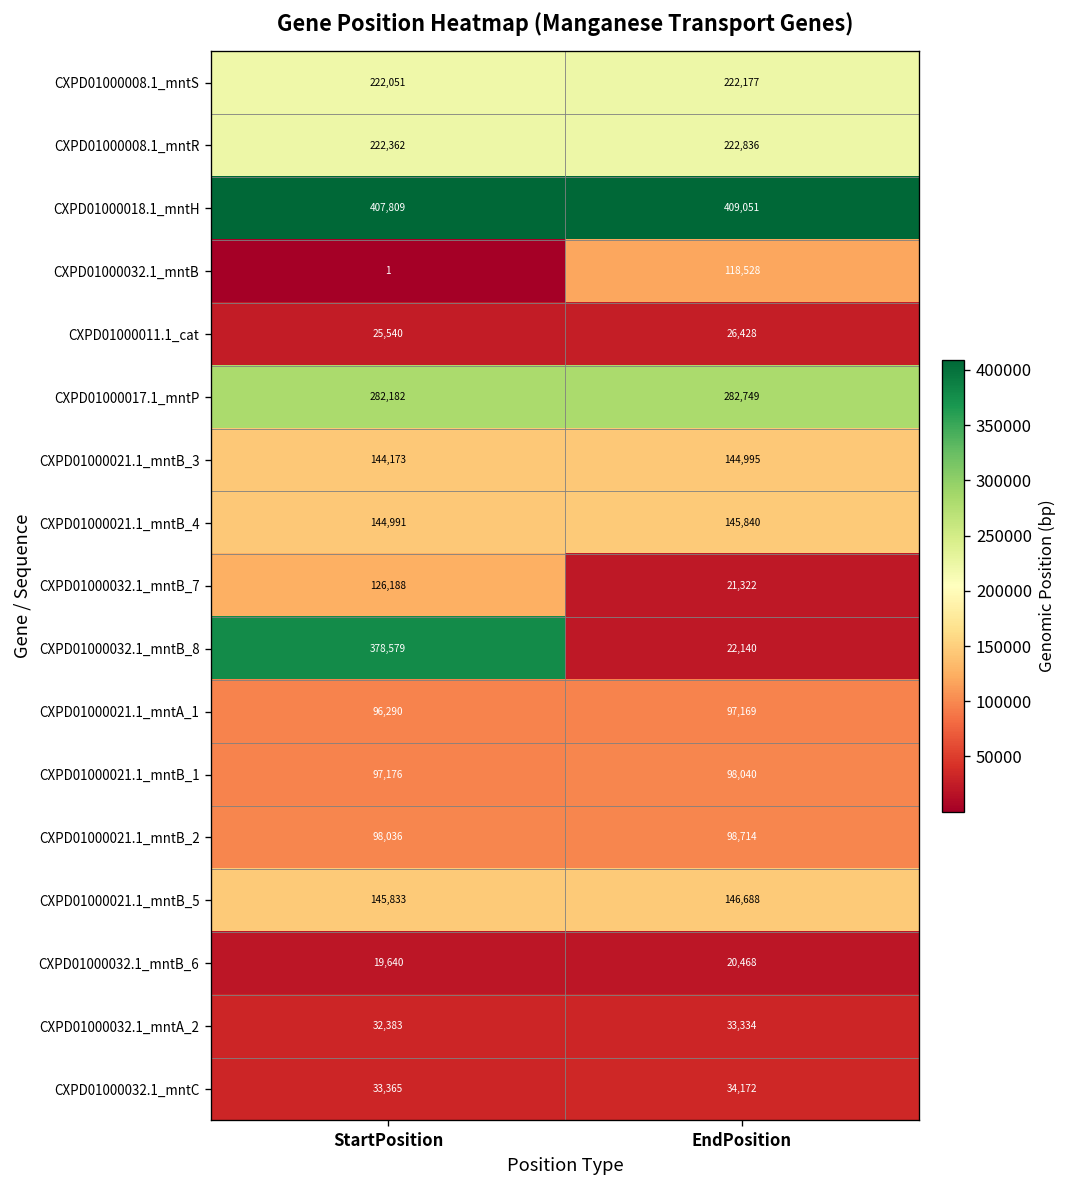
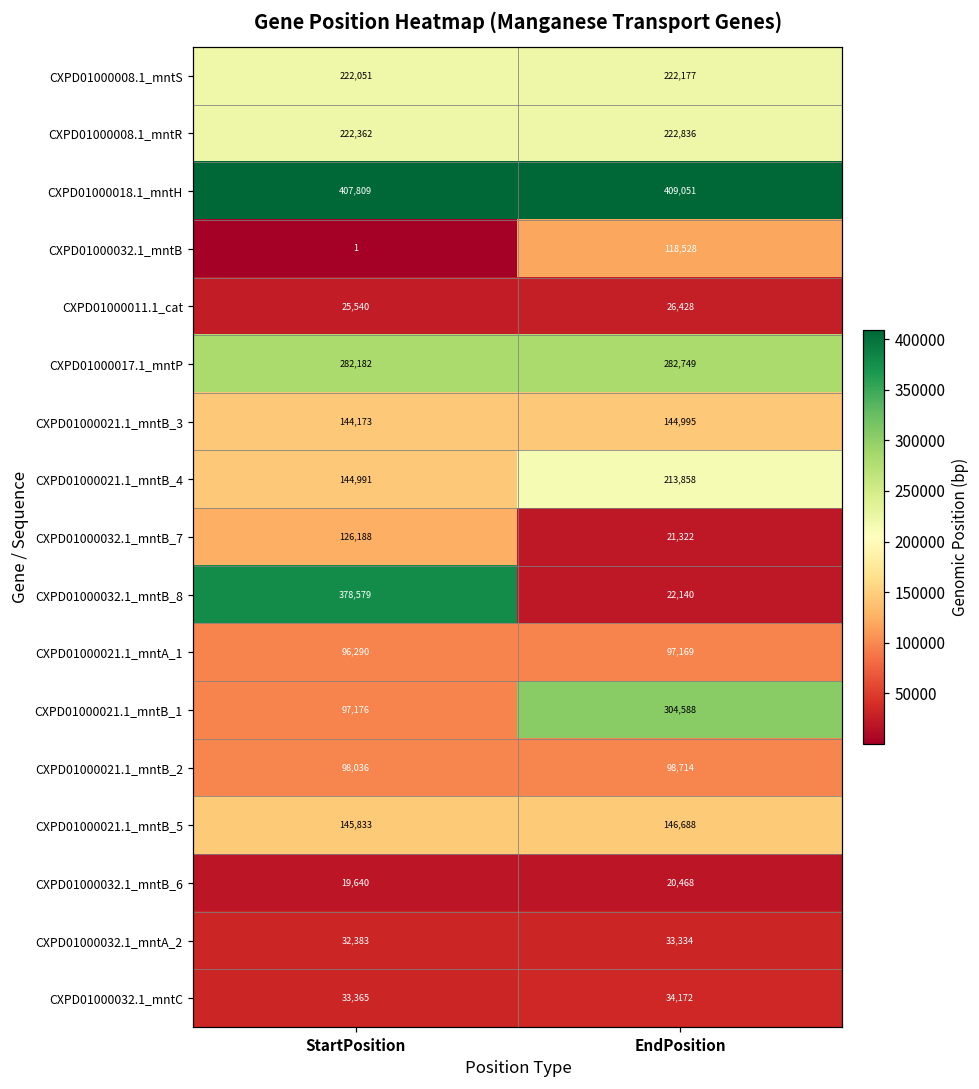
CXPD01000021.1_mntB_4, EndPosition: 145,840 -> 213,858
CXPD01000021.1_mntB_1, EndPosition: 98,040 -> 304,588
